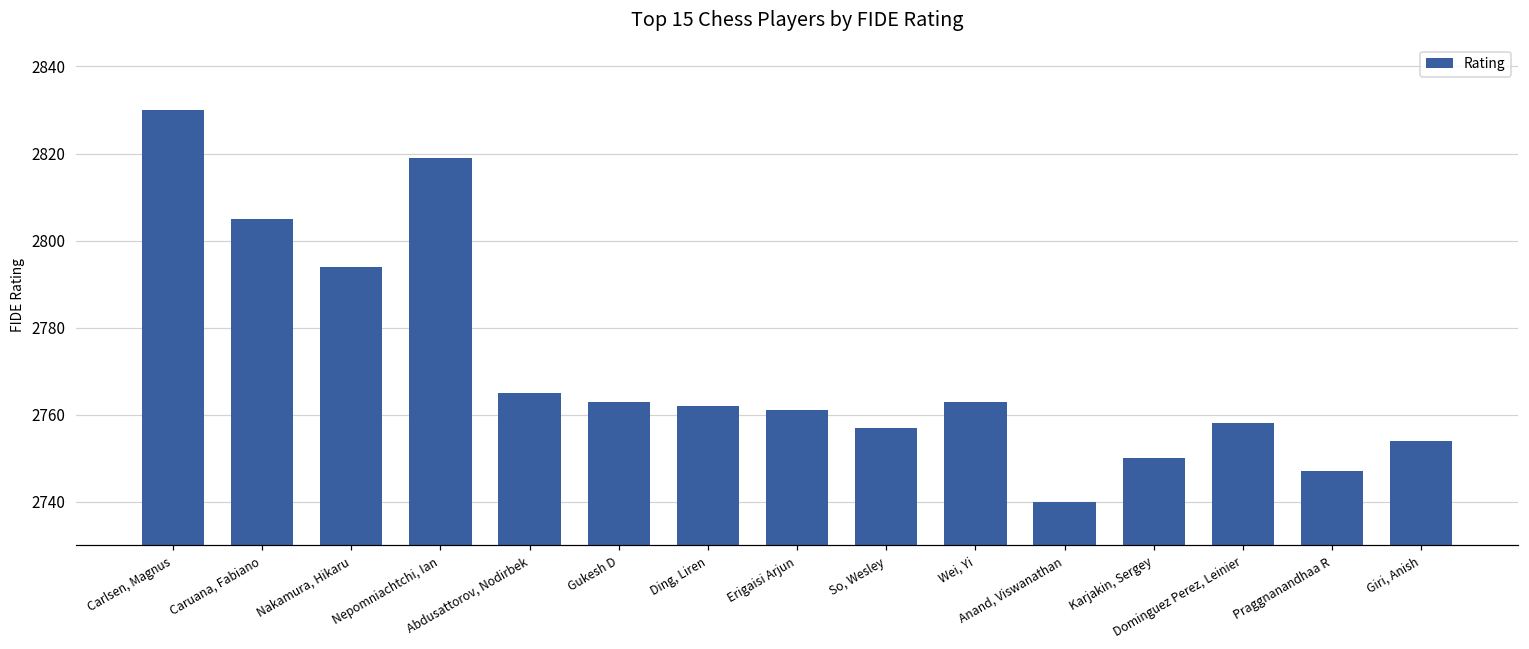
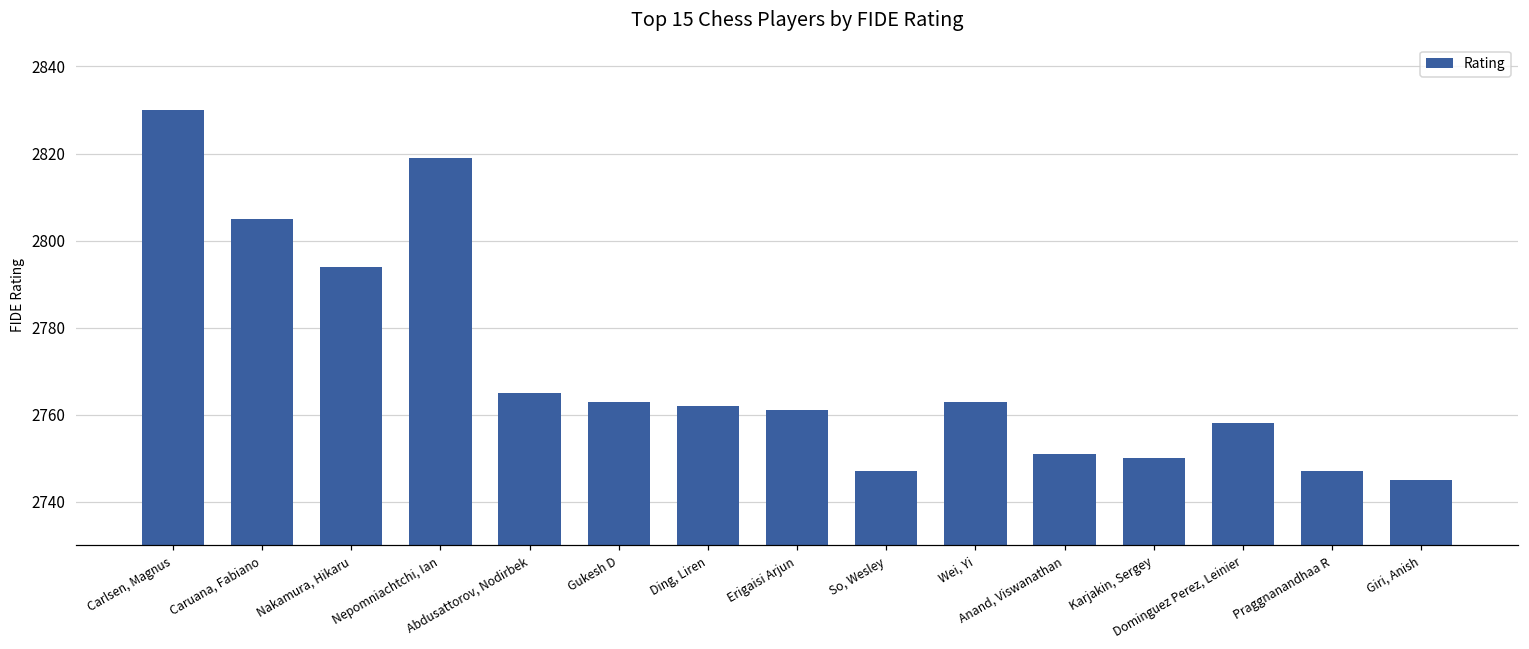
So, Wesley: 2757 -> 2747
Anand, Viswanathan: 2740 -> 2751
Giri, Anish: 2754 -> 2745
